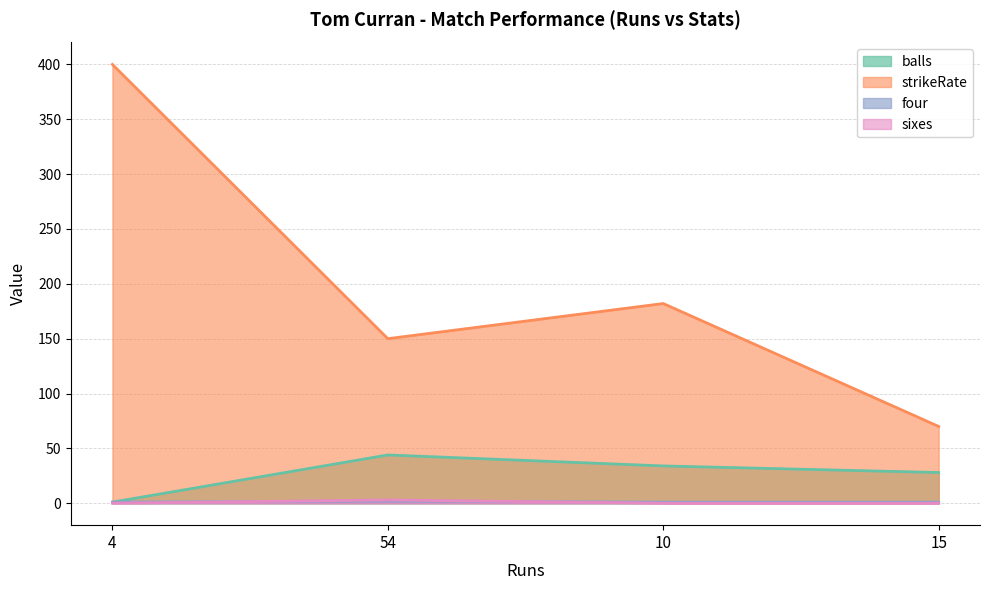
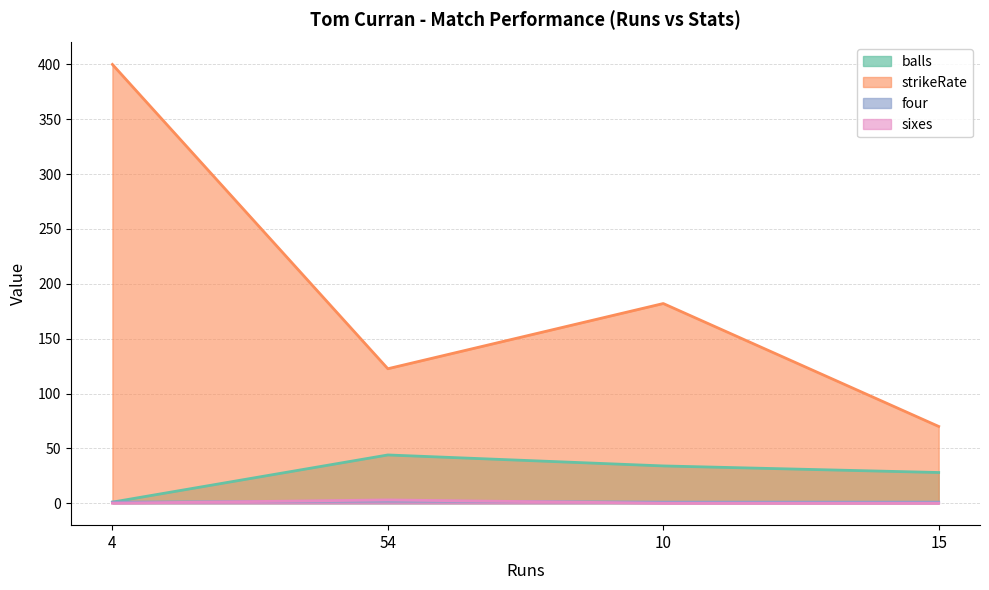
strikeRate, 54: 150 -> 123
